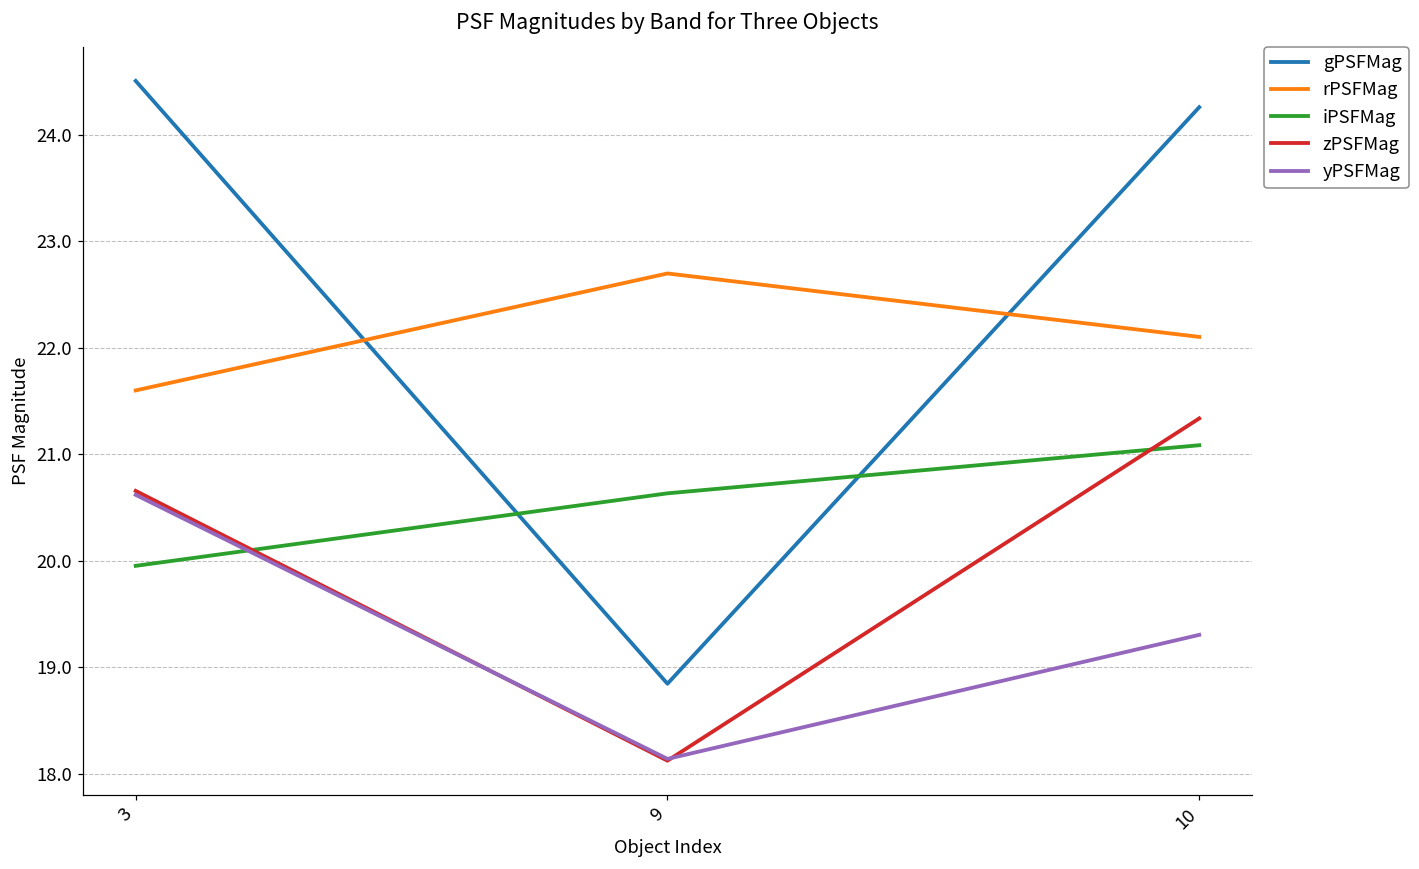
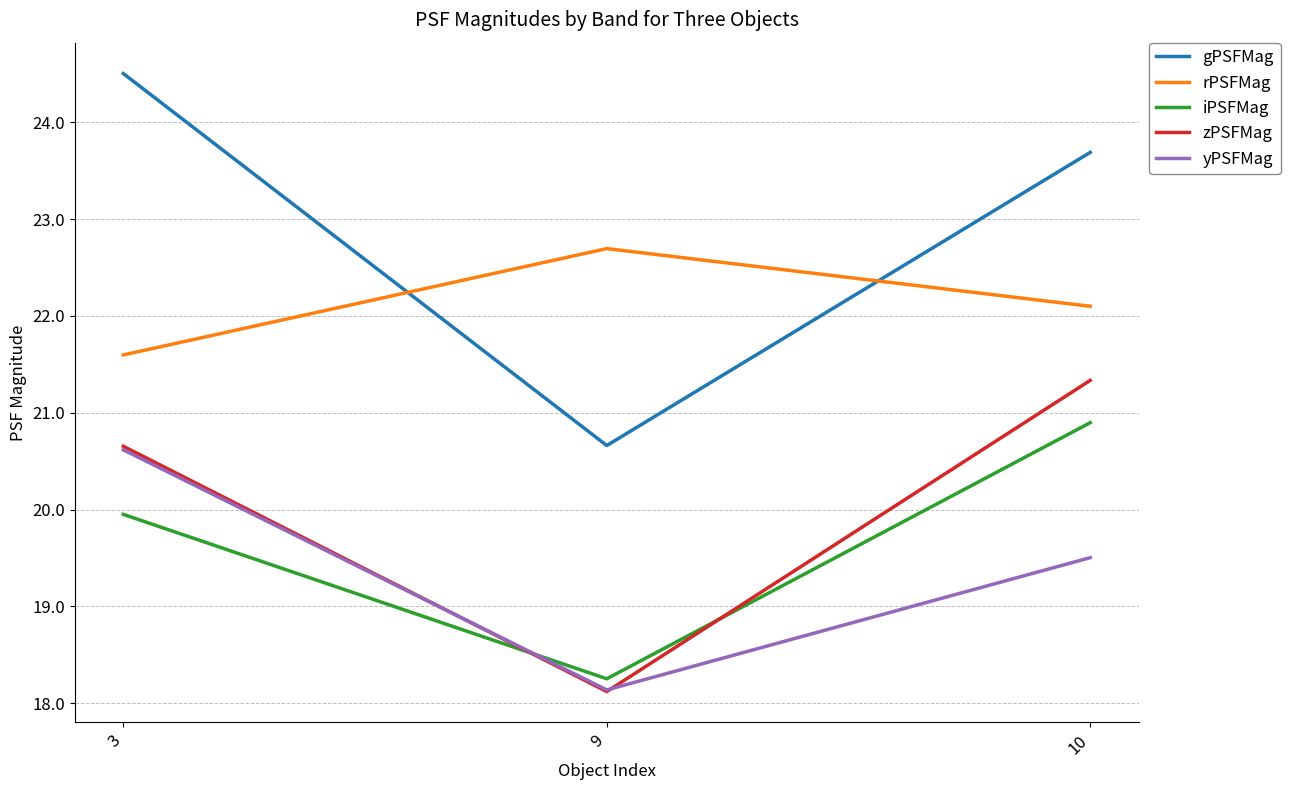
gPSFMag, 9: 18.8 -> 20.7
iPSFMag, 9: 20.6 -> 18.3
gPSFMag, 10: 24.3 -> 23.7
iPSFMag, 10: 21.1 -> 20.9
yPSFMag, 10: 19.3 -> 19.5
